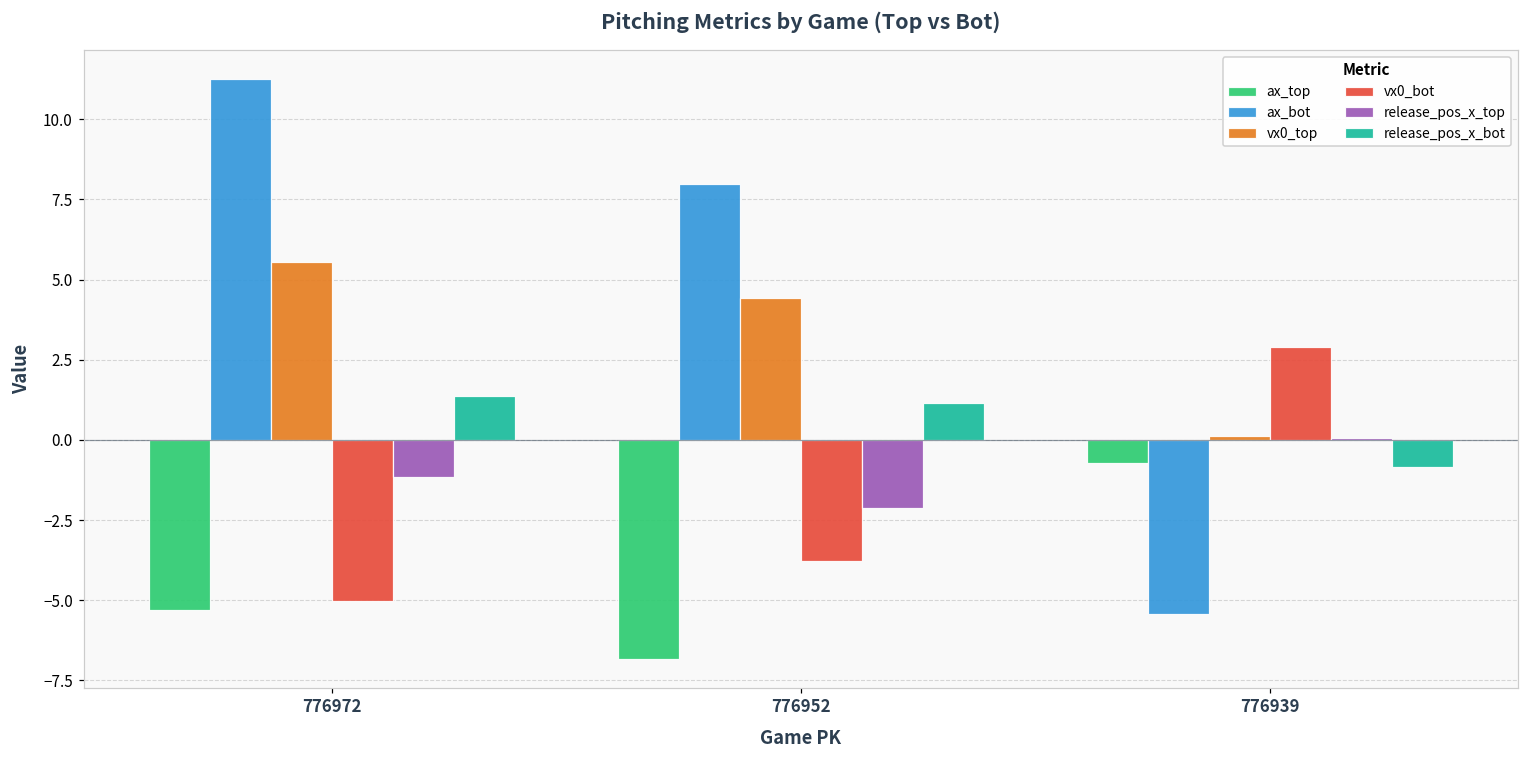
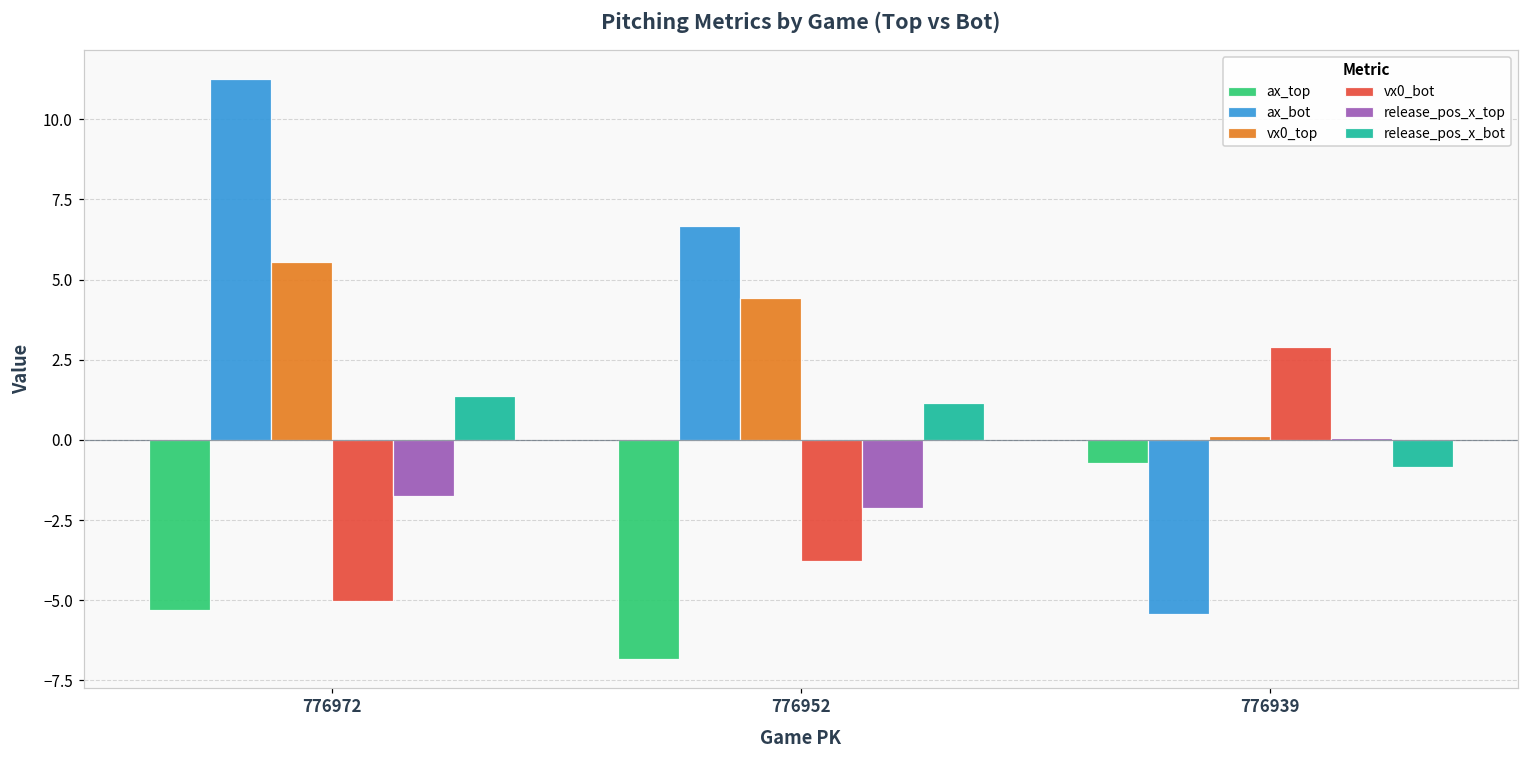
release_pos_x_top, 776972: -1.1 -> -1.8
ax_bot, 776952: 8.0 -> 6.7
